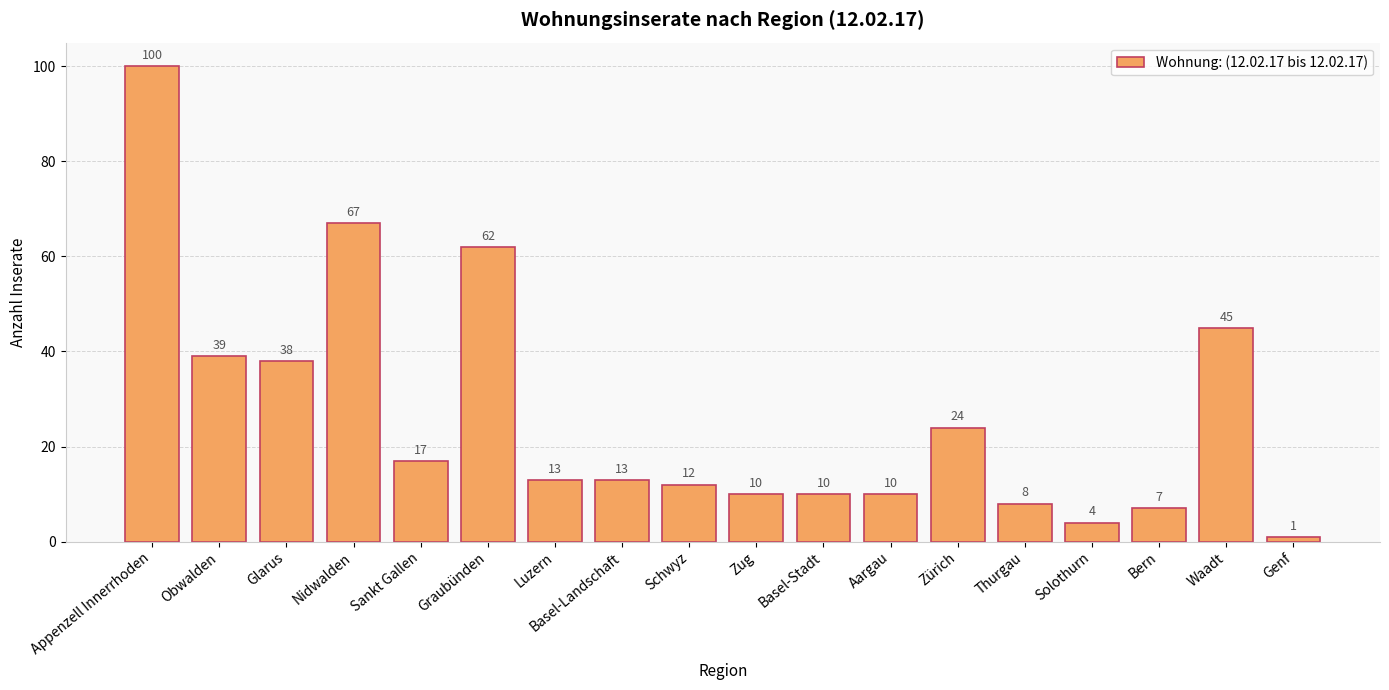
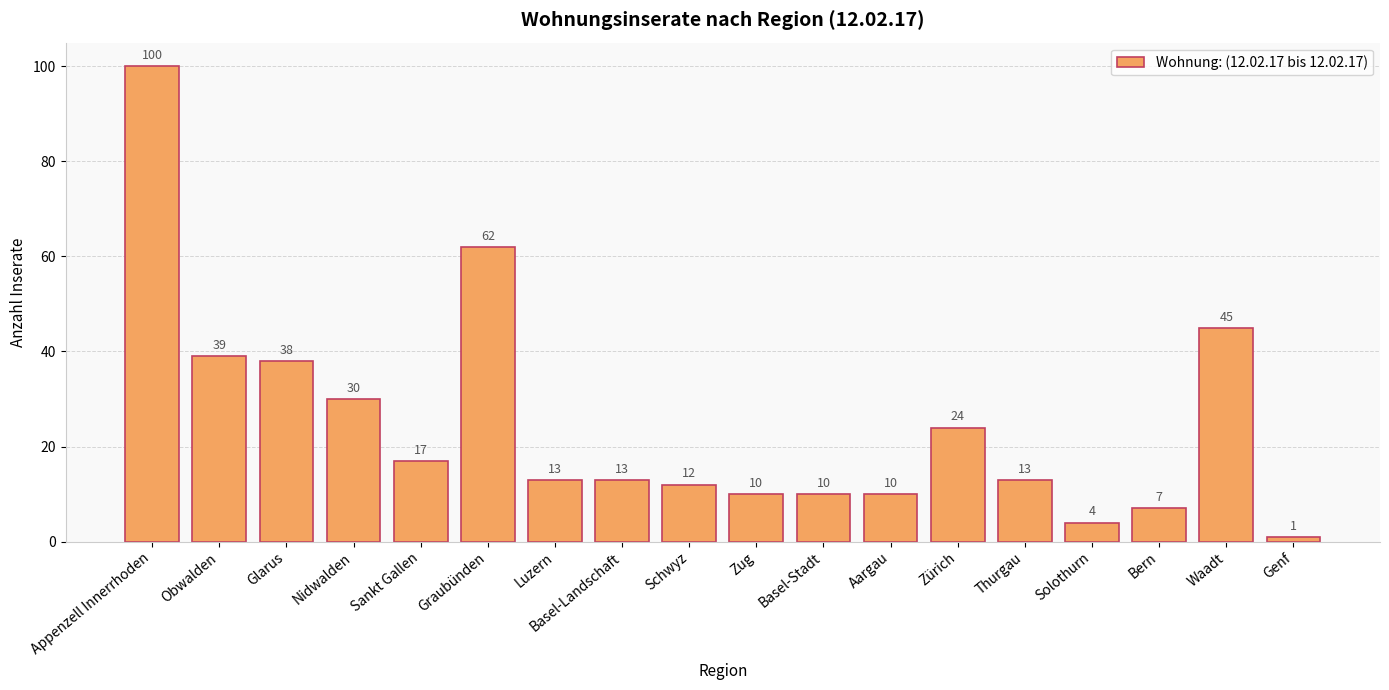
Nidwalden: 67 -> 30
Thurgau: 8 -> 13
